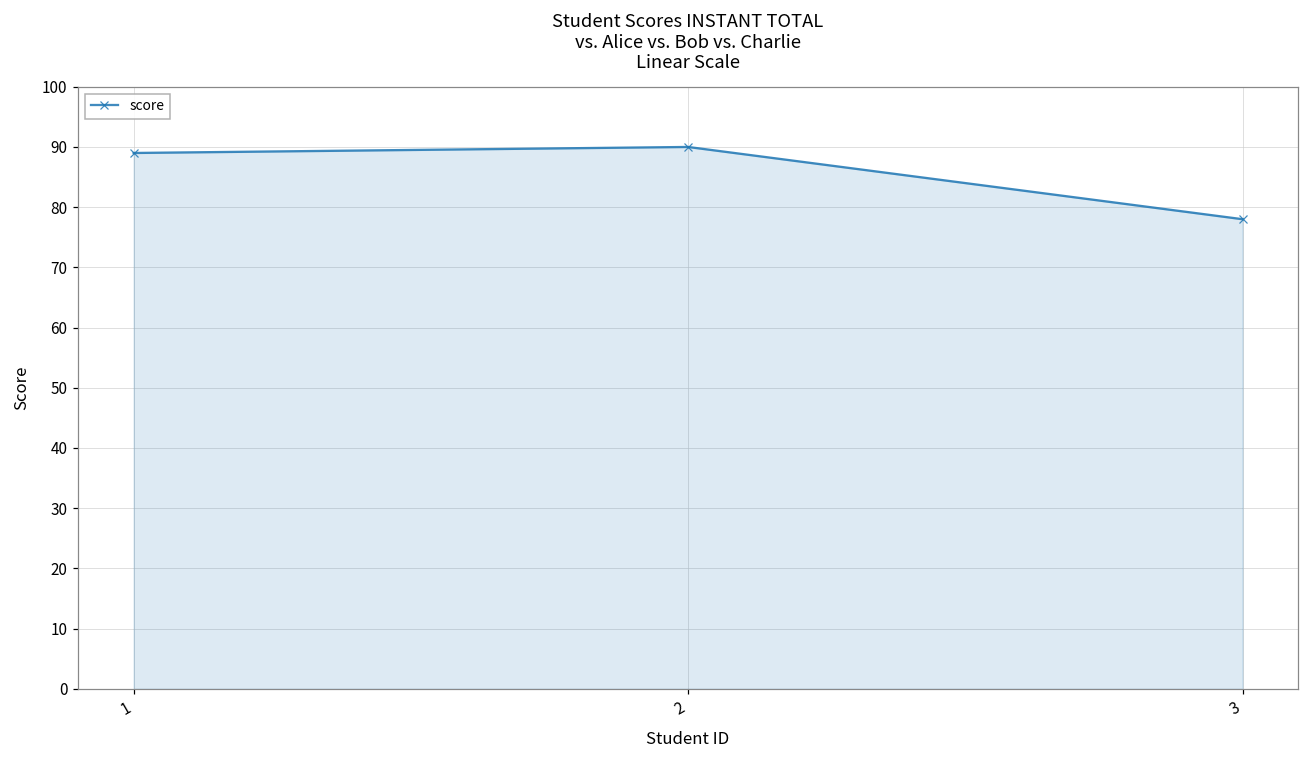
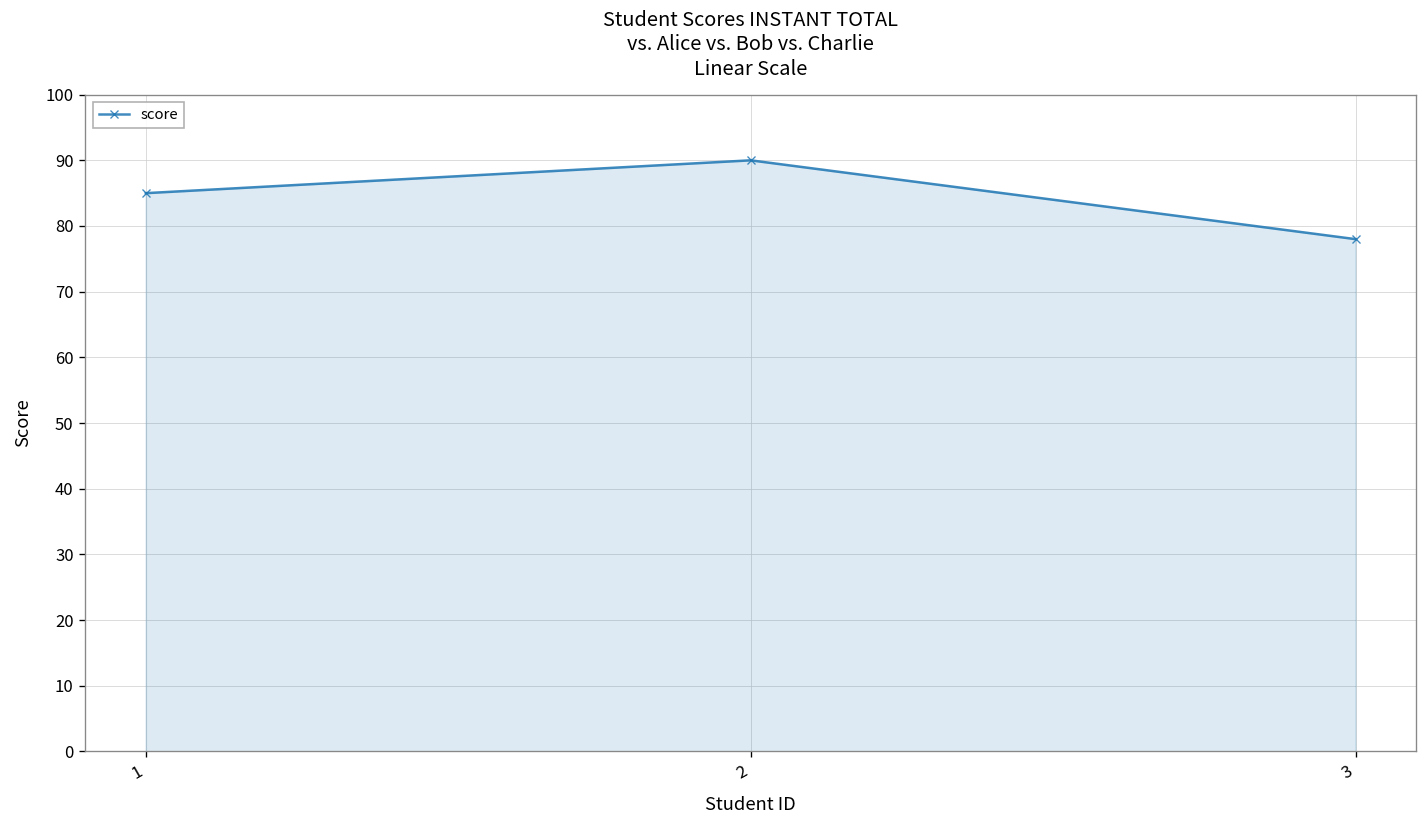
1: 89 -> 85
